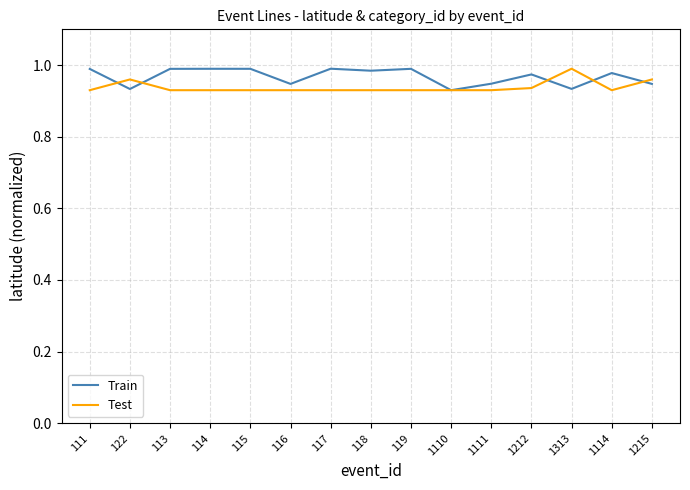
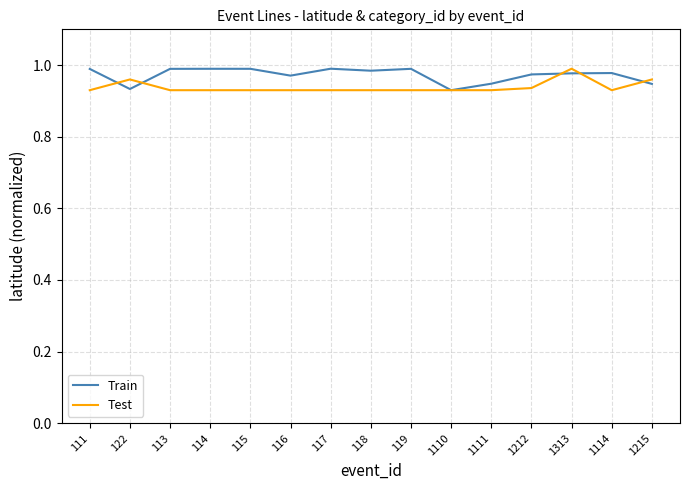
Train, 116: 0.95 -> 0.97
Train, 1313: 0.93 -> 0.98
